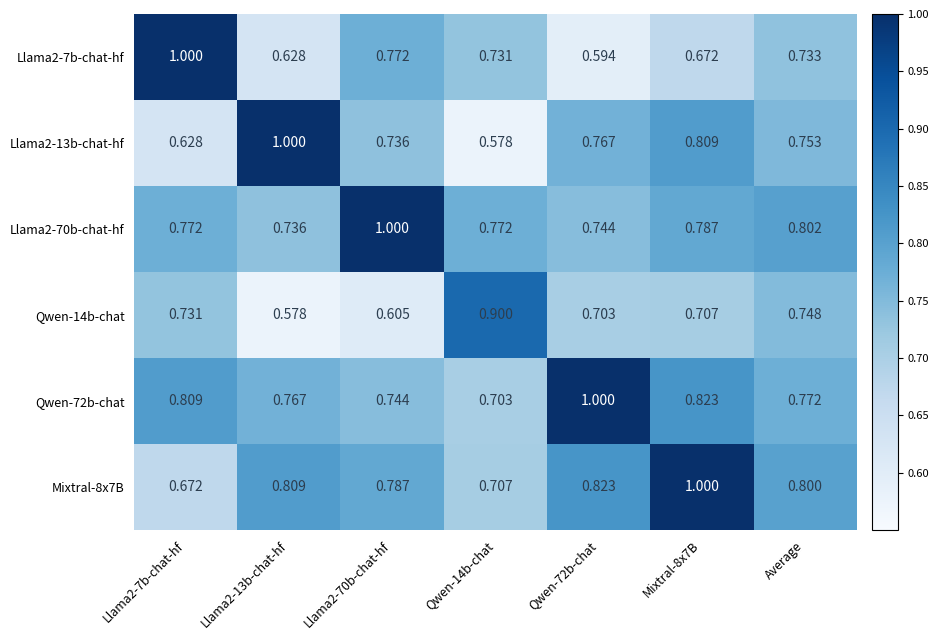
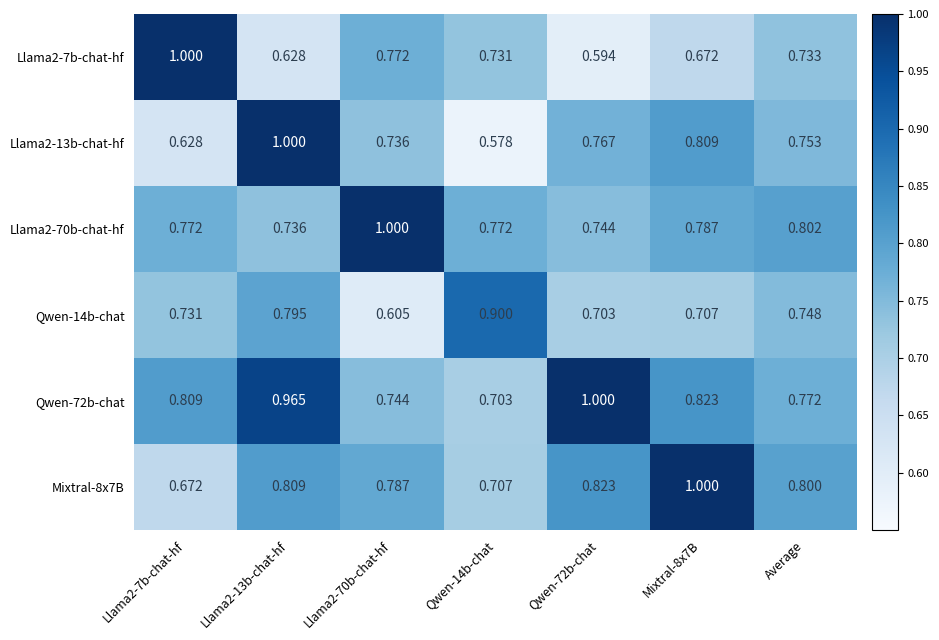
Qwen-14b-chat, Llama2-13b-chat-hf: 0.578 -> 0.795
Qwen-72b-chat, Llama2-13b-chat-hf: 0.767 -> 0.965
